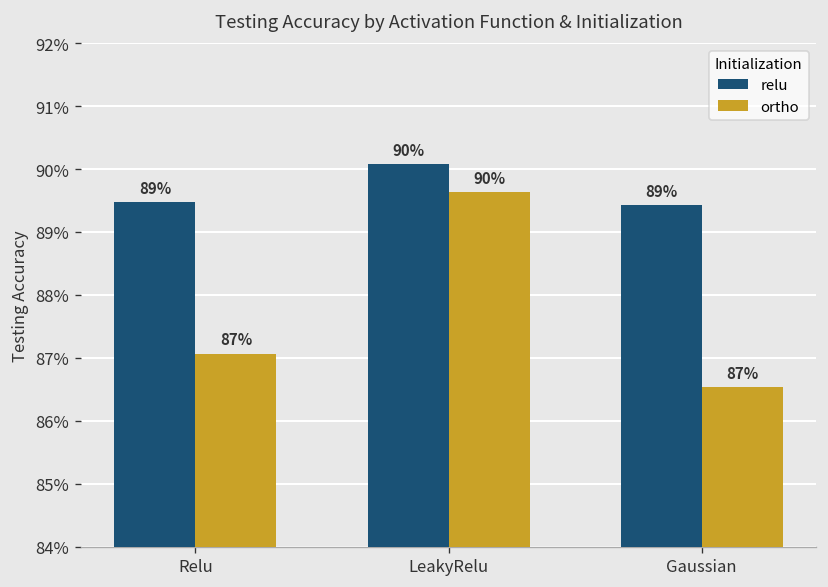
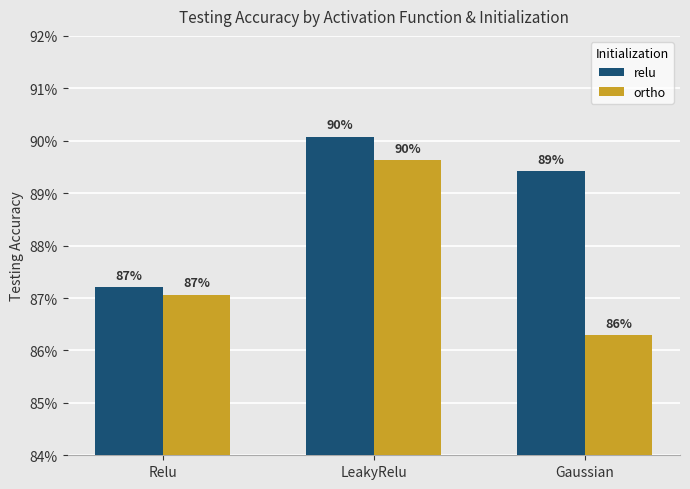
relu, Relu: 89% -> 87%
ortho, Gaussian: 87% -> 86%
